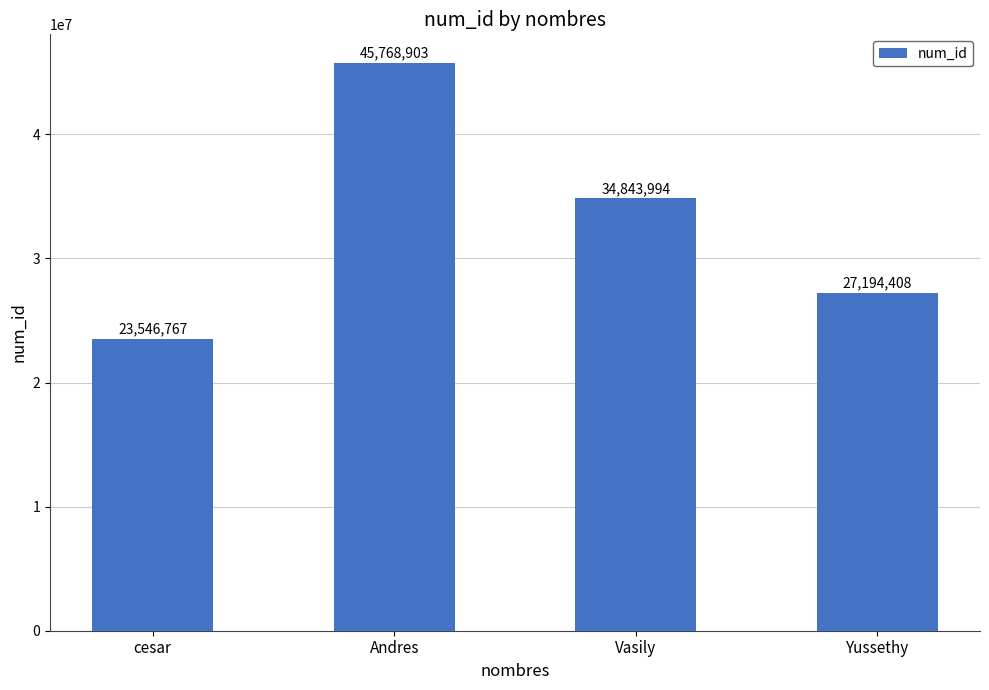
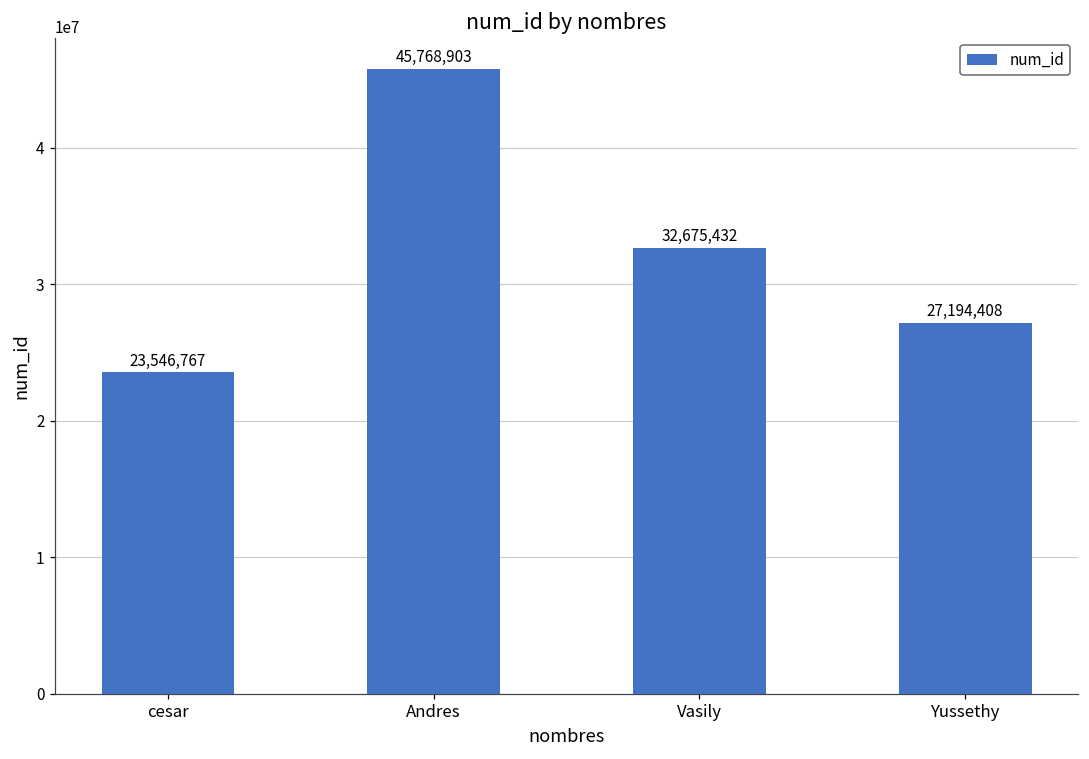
Vasily: 34,843,994 -> 32,675,432
